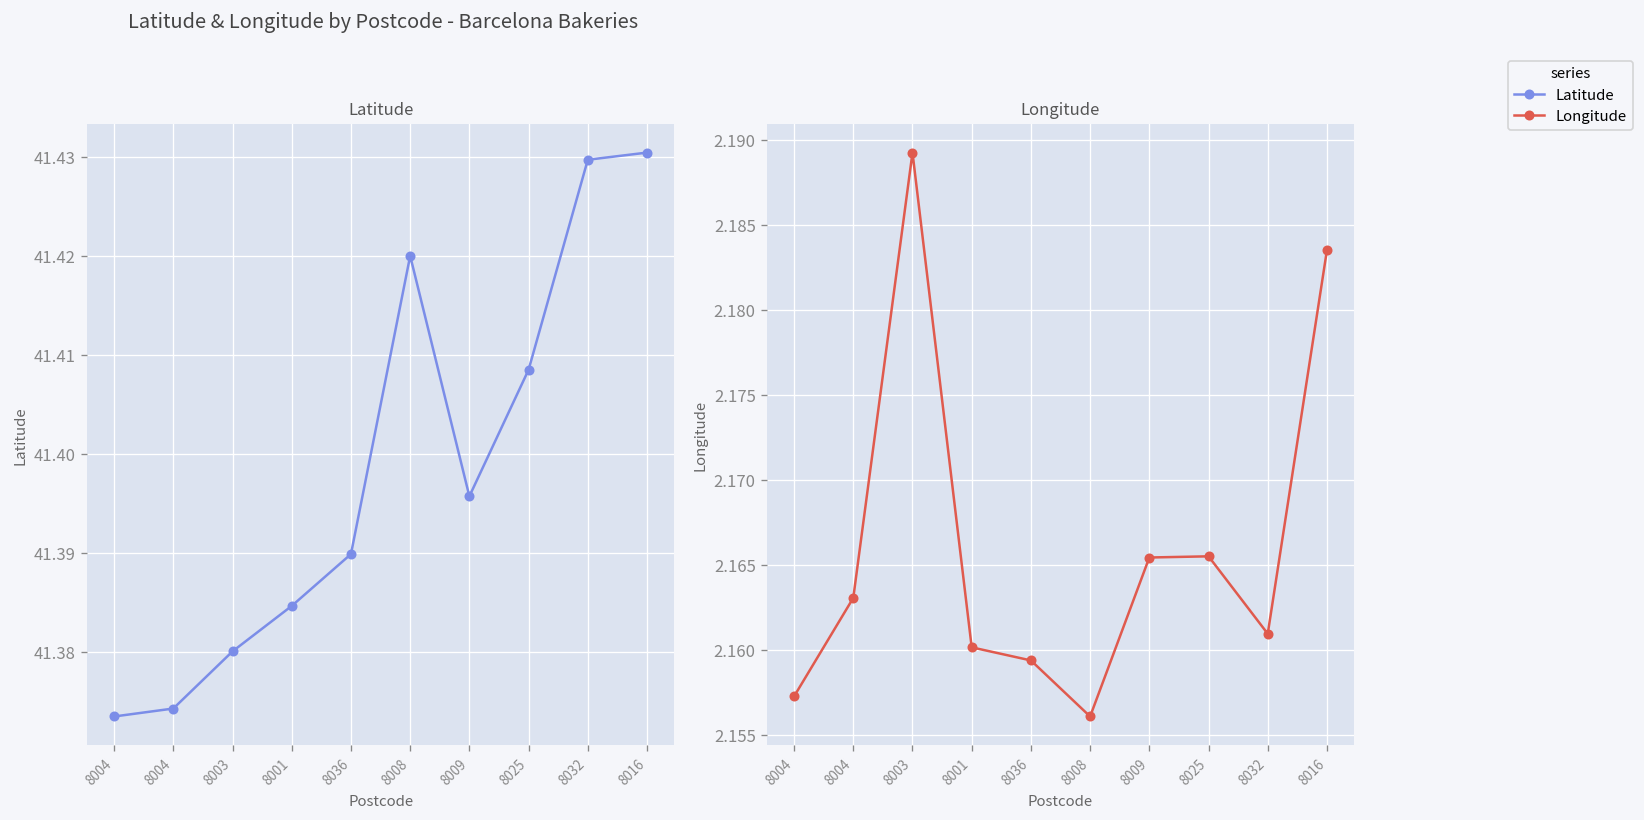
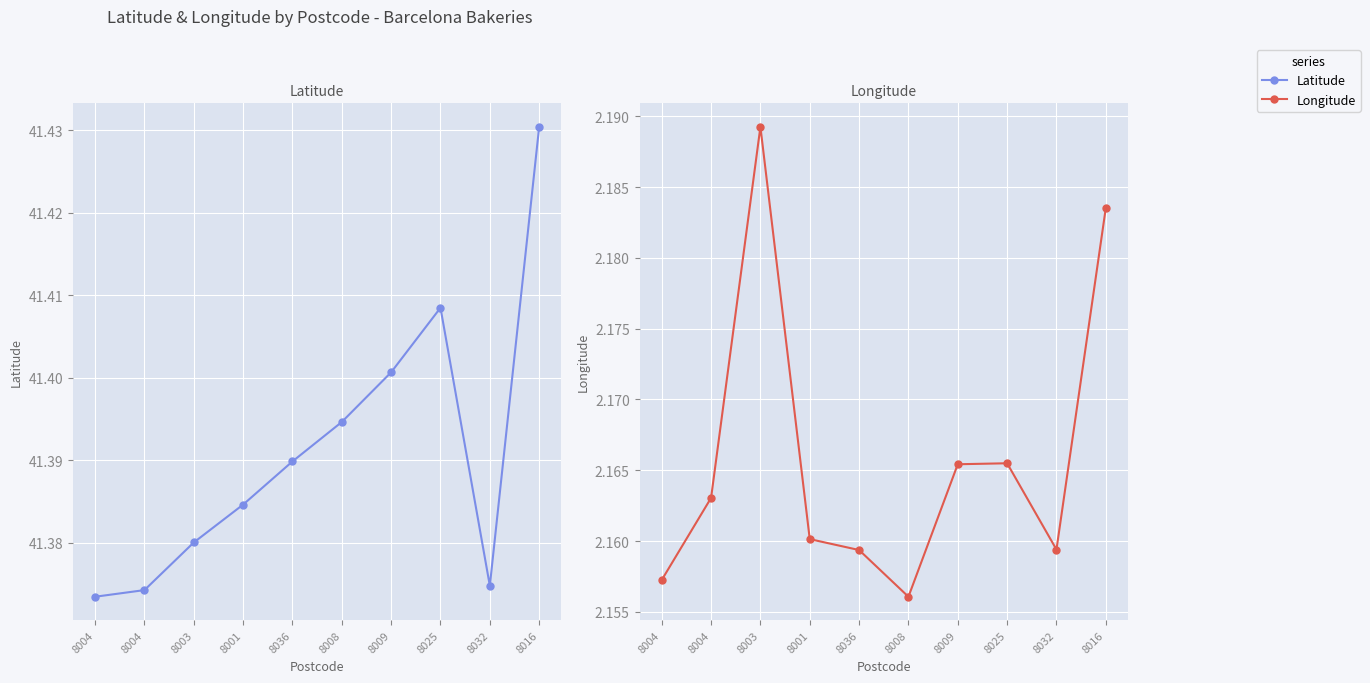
Latitude, 8008: 41.420 -> 41.395
Latitude, 8009: 41.396 -> 41.401
Latitude, 8032: 41.430 -> 41.375
Longitude, 8032: 2.1609 -> 2.1594
